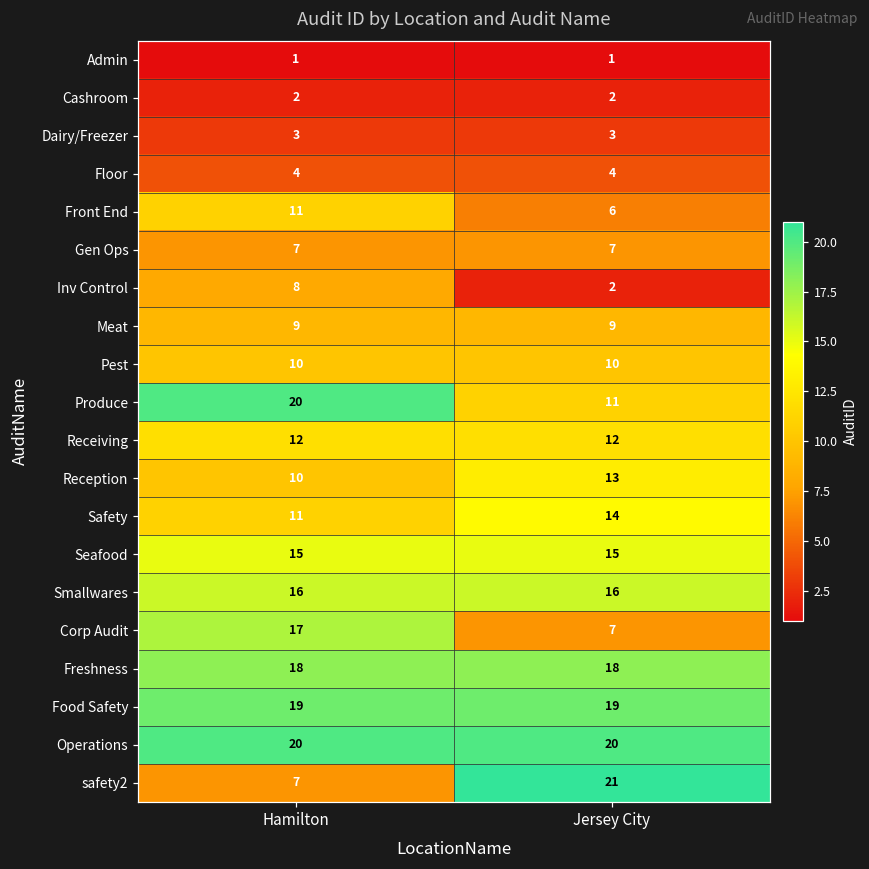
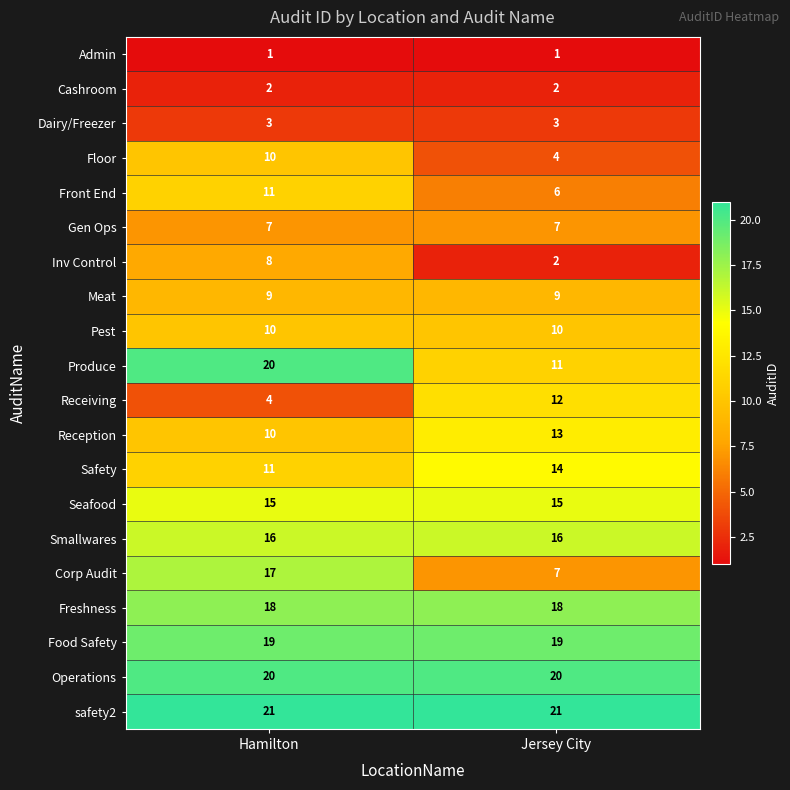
Floor, Hamilton: 4 -> 10
Receiving, Hamilton: 12 -> 4
safety2, Hamilton: 7 -> 21
